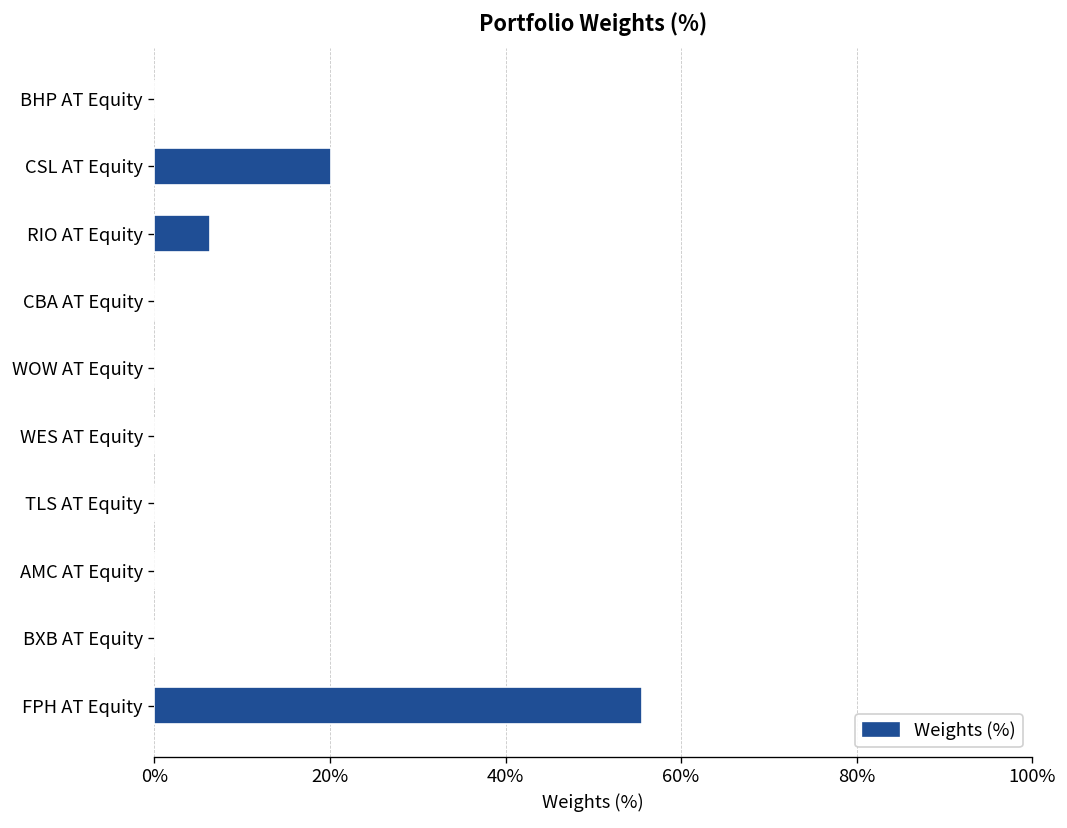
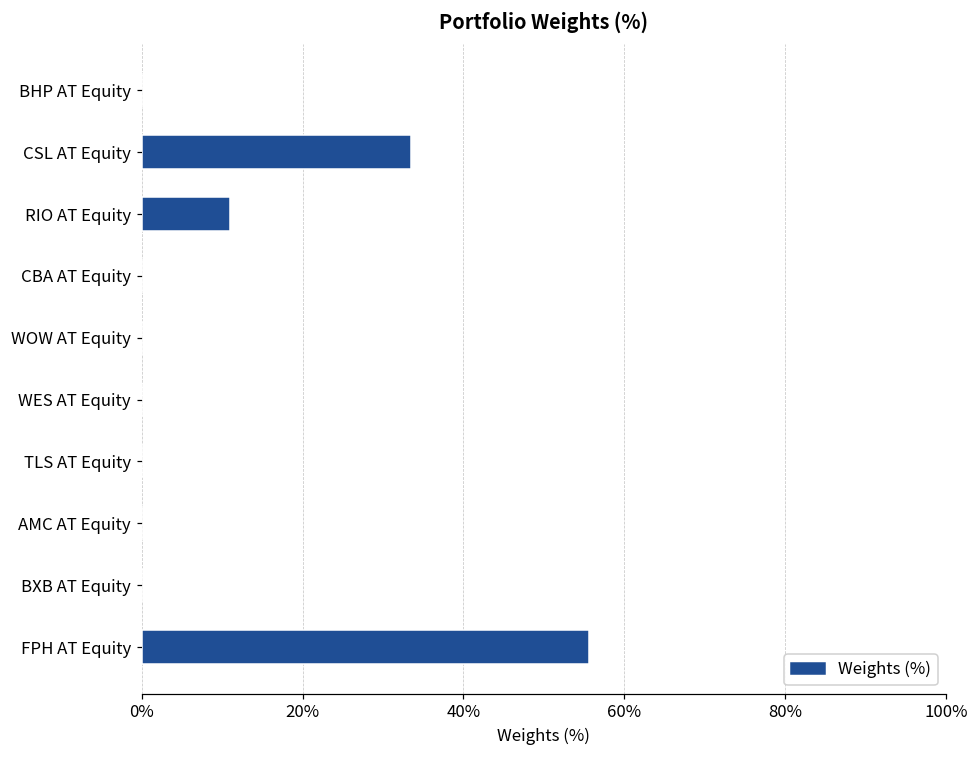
CSL AT Equity: 20% -> 33%
RIO AT Equity: 6% -> 11%
